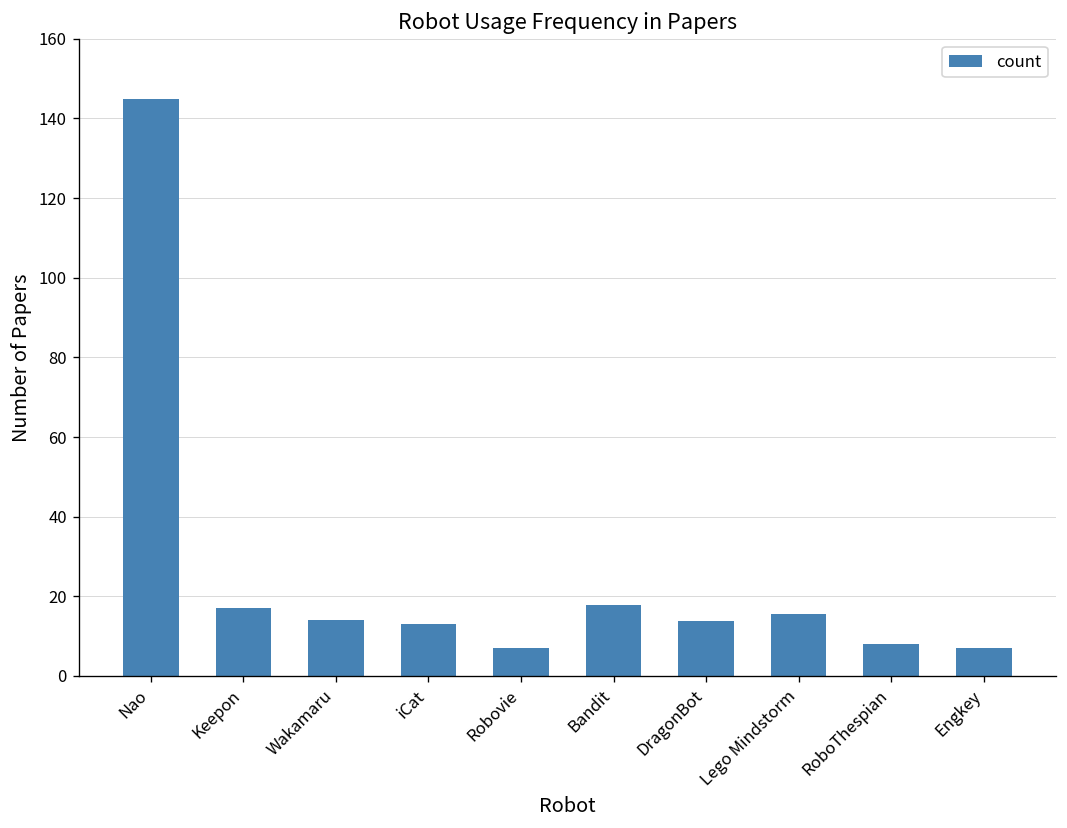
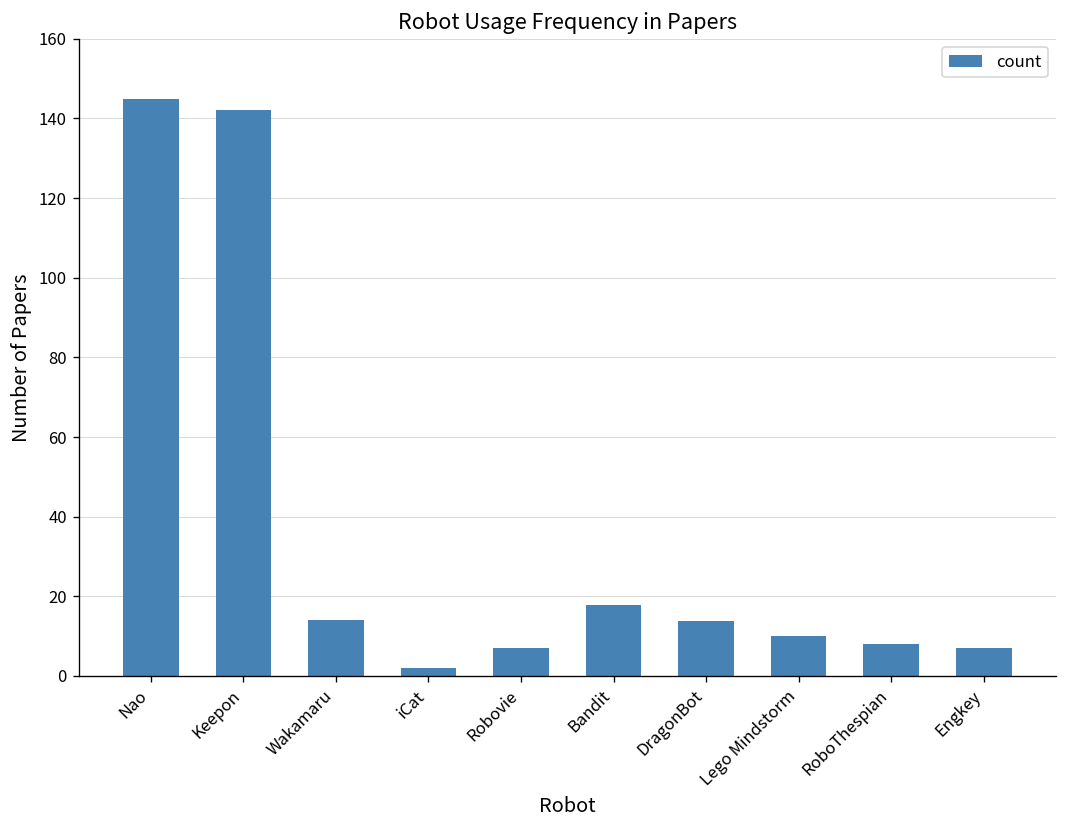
Keepon: 17 -> 142
iCat: 13 -> 2
Lego Mindstorm: 16 -> 10
